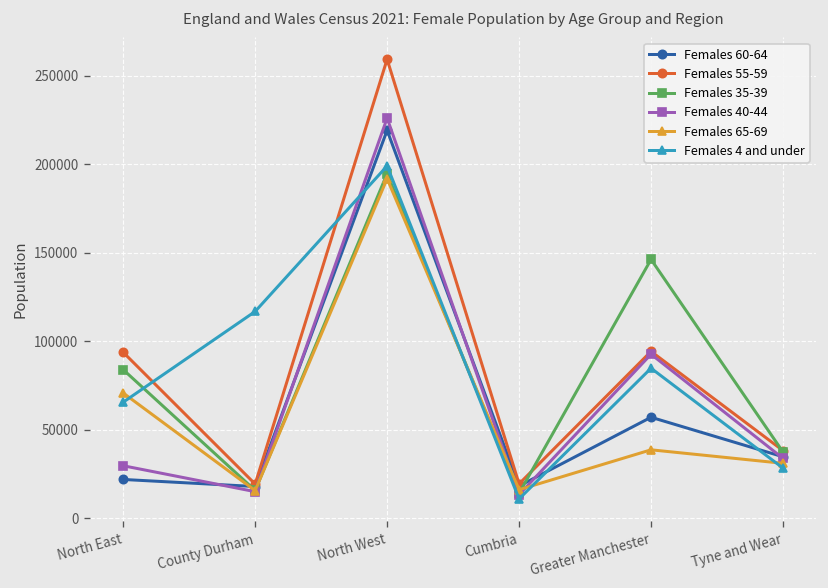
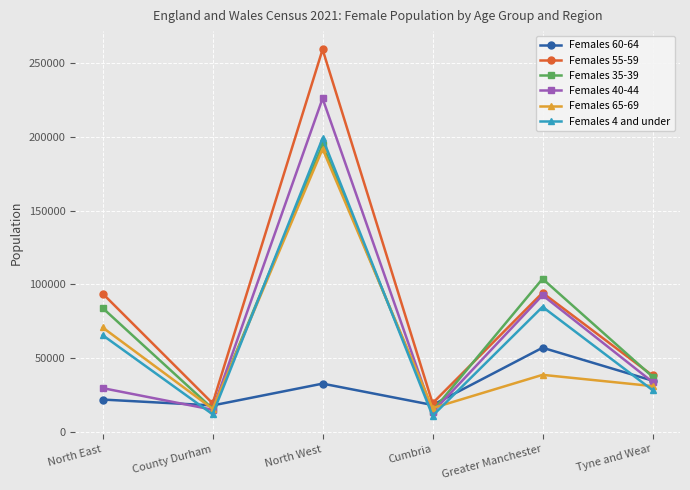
Females 4 and under, County Durham: 117000 -> 12000
Females 60-64, North West: 219000 -> 33000
Females 35-39, Greater Manchester: 146000 -> 104000
